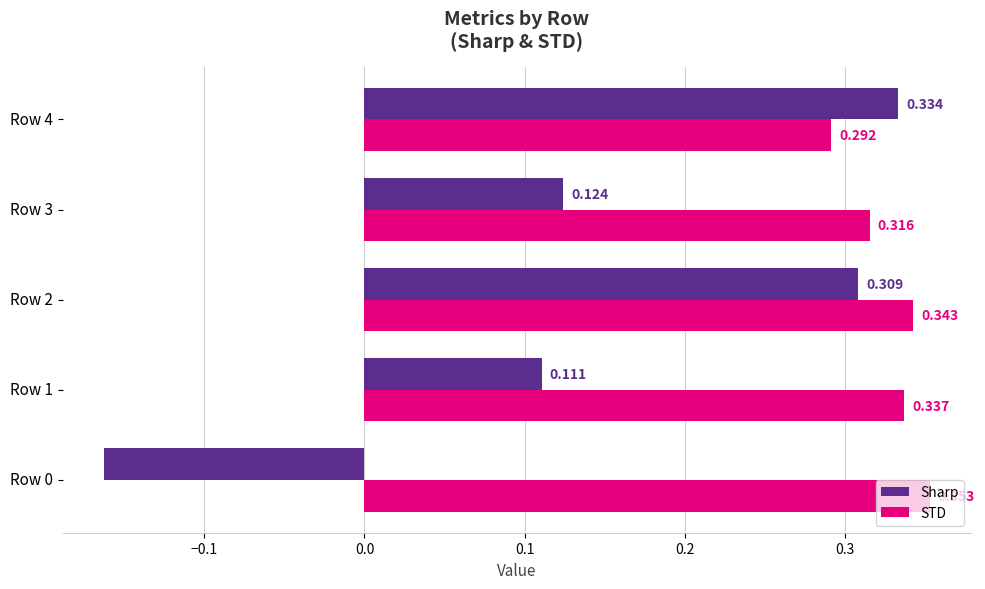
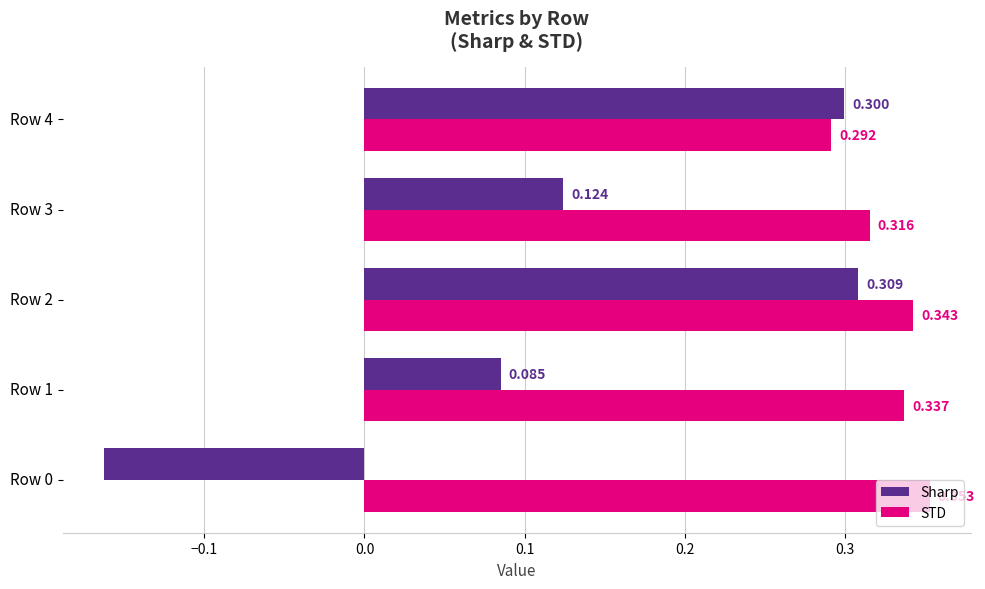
Sharp, Row 4: 0.334 -> 0.300
Sharp, Row 1: 0.111 -> 0.085
